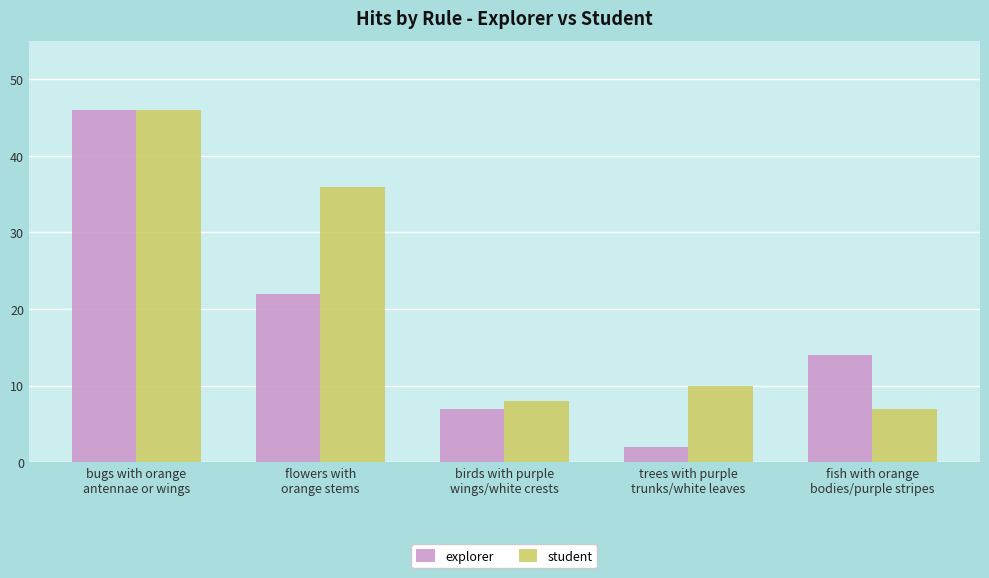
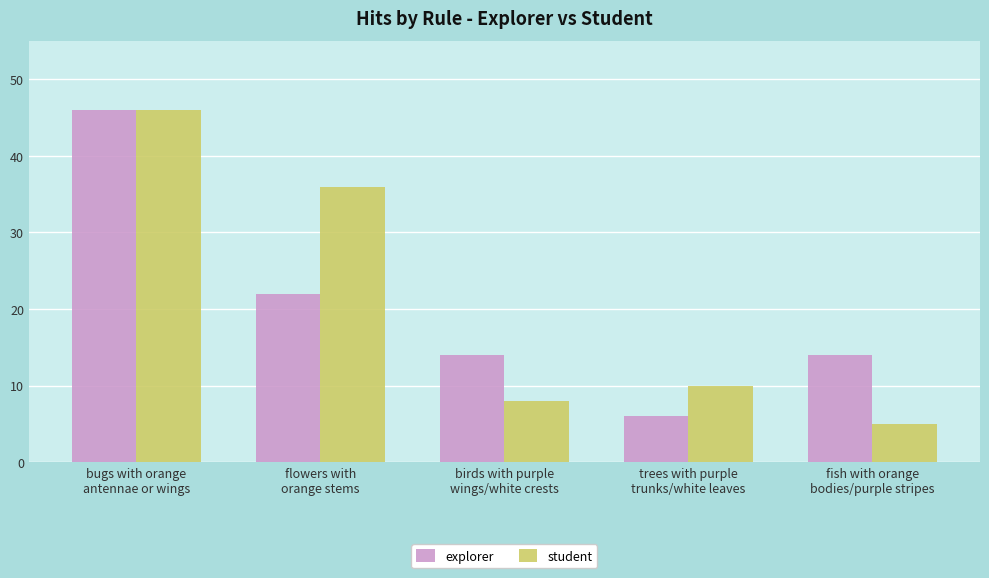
explorer, birds with purple wings/white crests: 7 -> 14
explorer, trees with purple trunks/white leaves: 2 -> 6
student, fish with orange bodies/purple stripes: 7 -> 5
